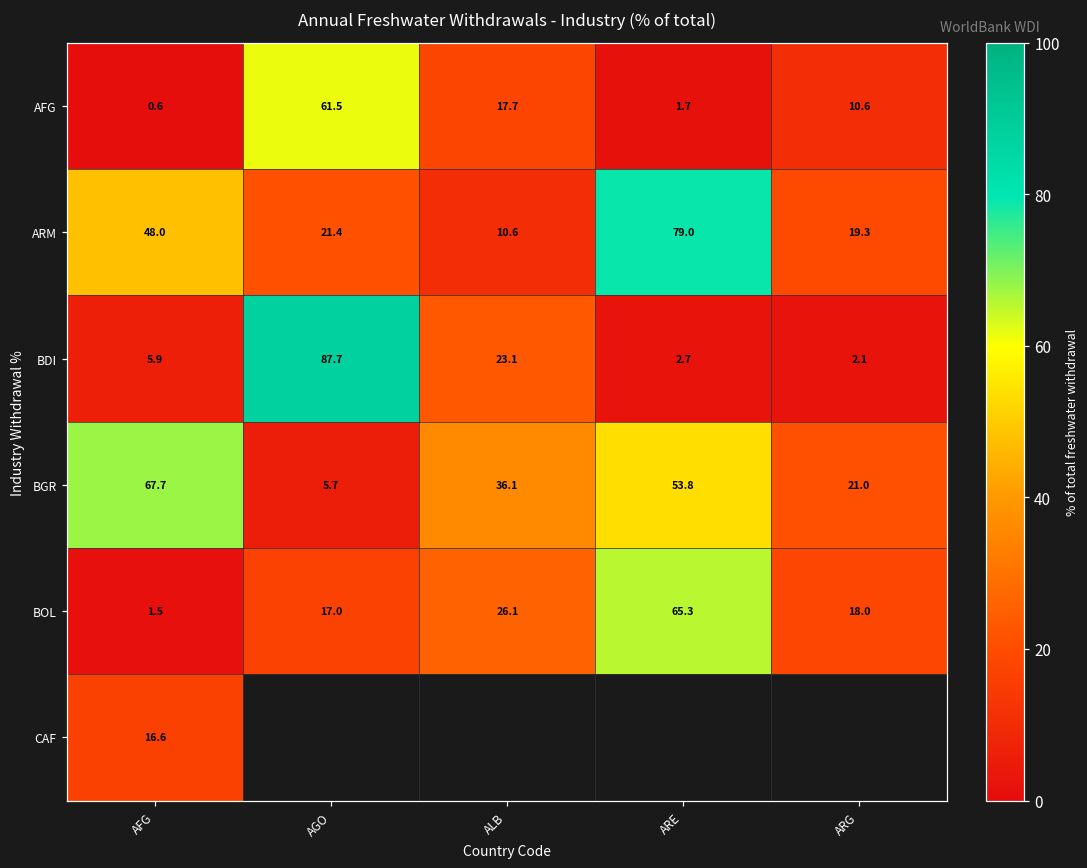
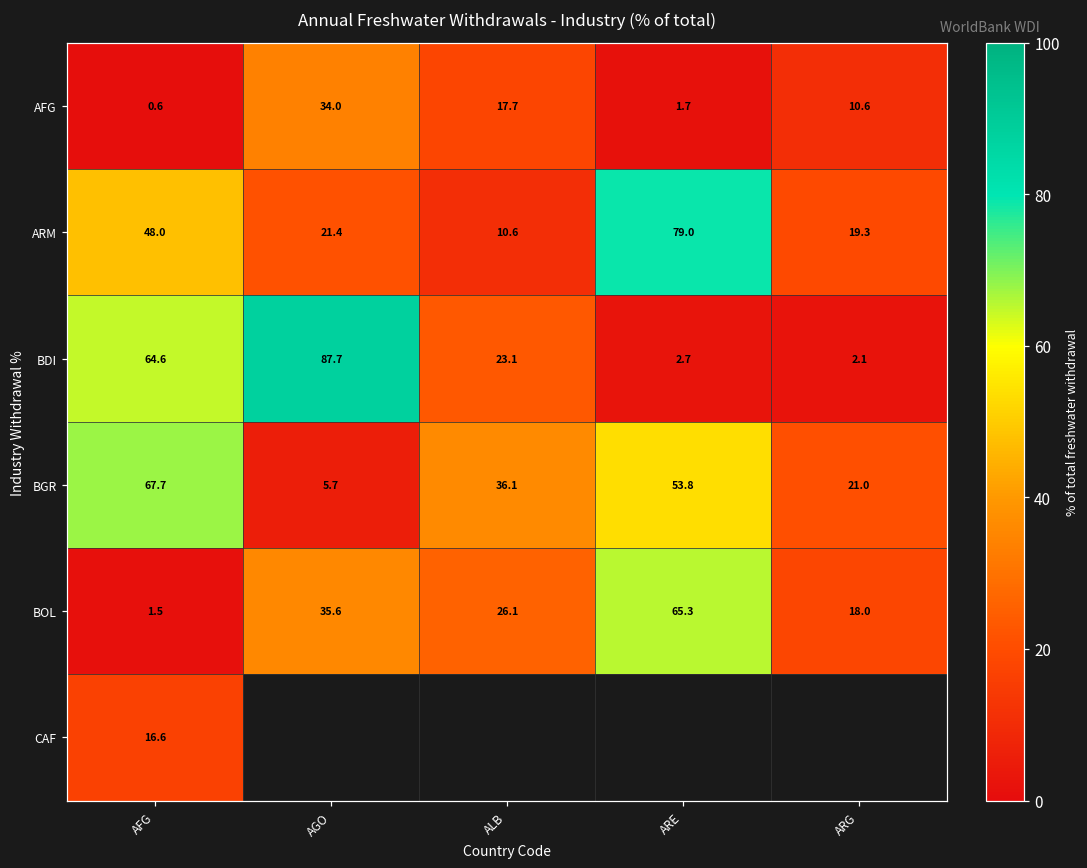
AFG, AGO: 61.5 -> 34.0
BDI, AFG: 5.9 -> 64.6
BOL, AGO: 17.0 -> 35.6
